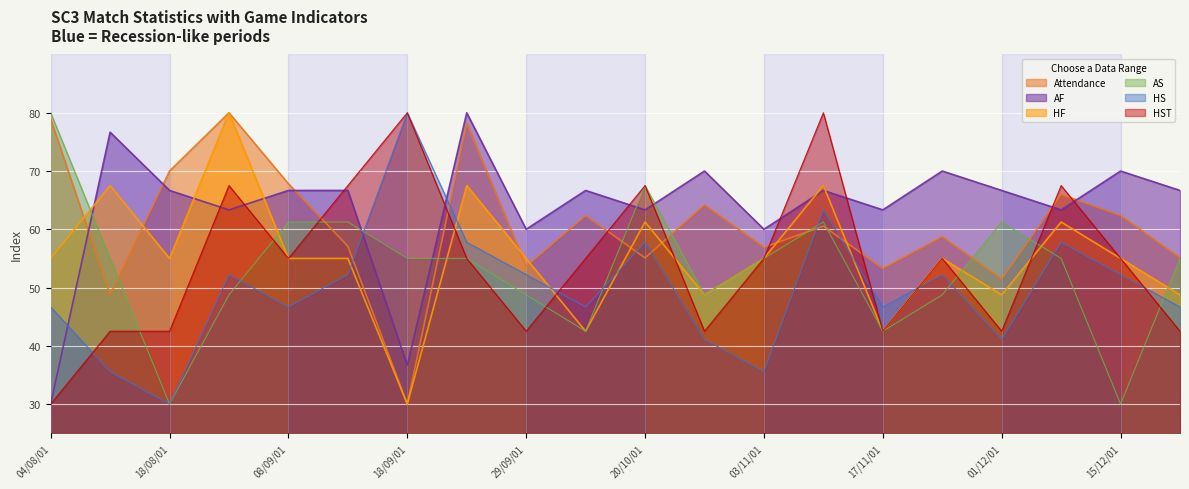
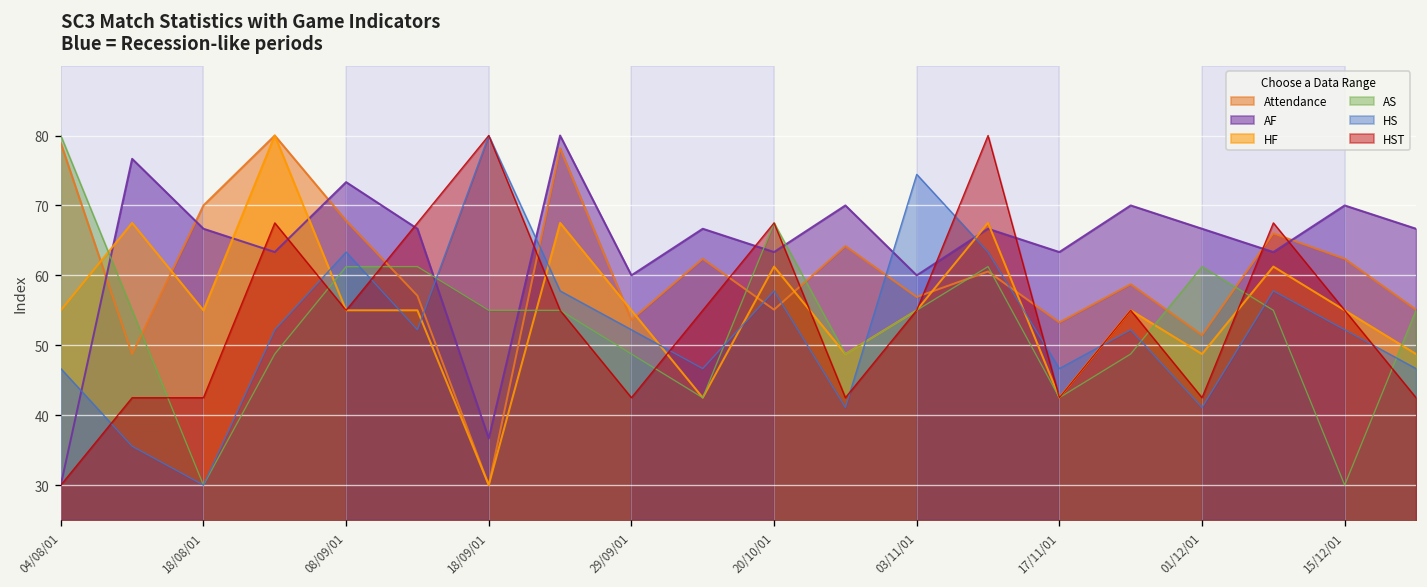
AF, 08/09/01: 67 -> 73
HS, 08/09/01: 47 -> 63
HS, 03/11/01: 36 -> 74
